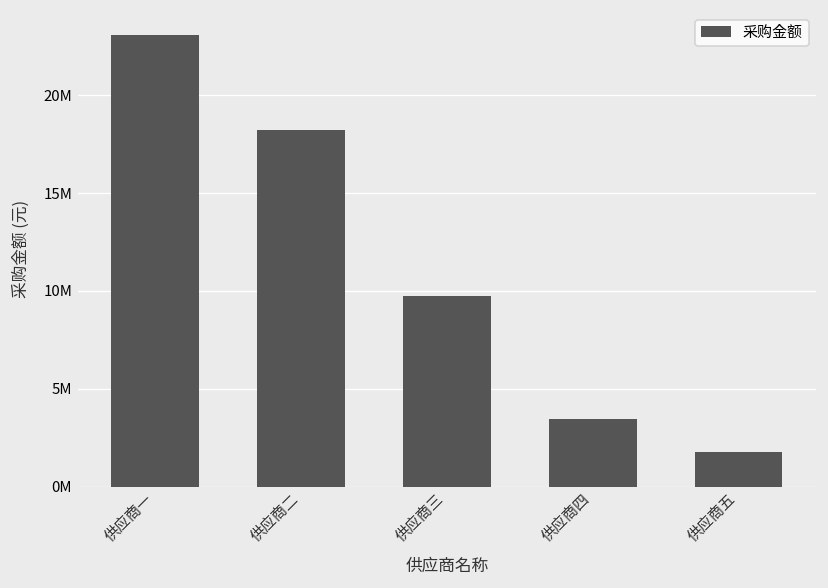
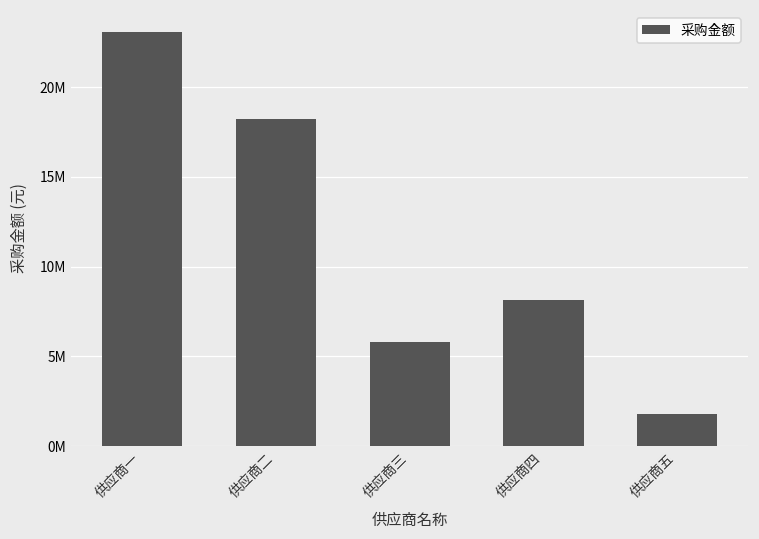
供应商三: 9800000 -> 5800000
供应商四: 3400000 -> 8200000
